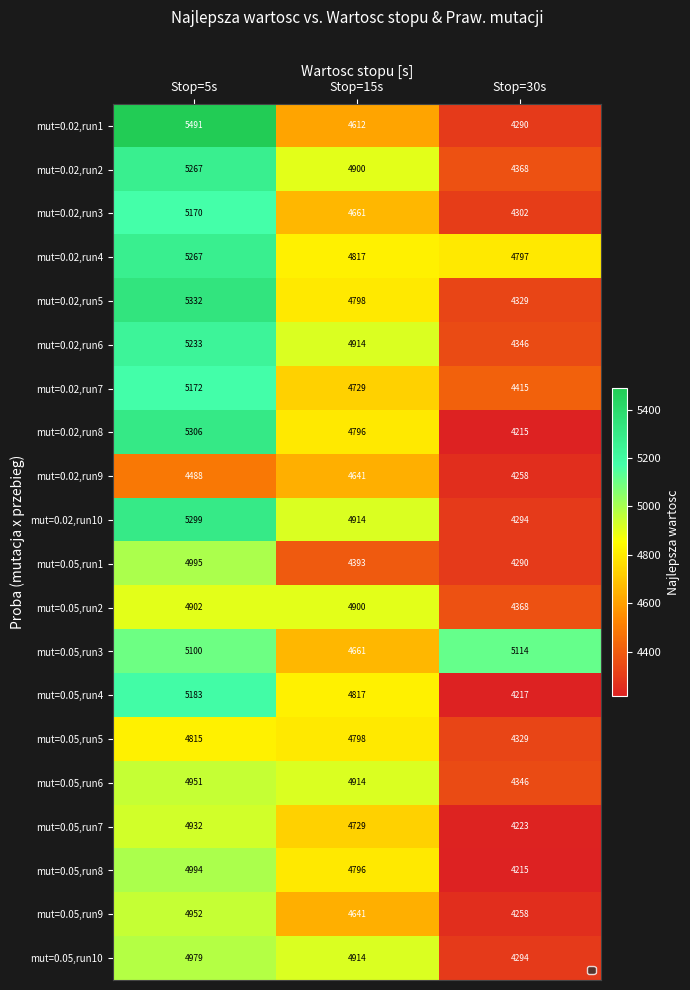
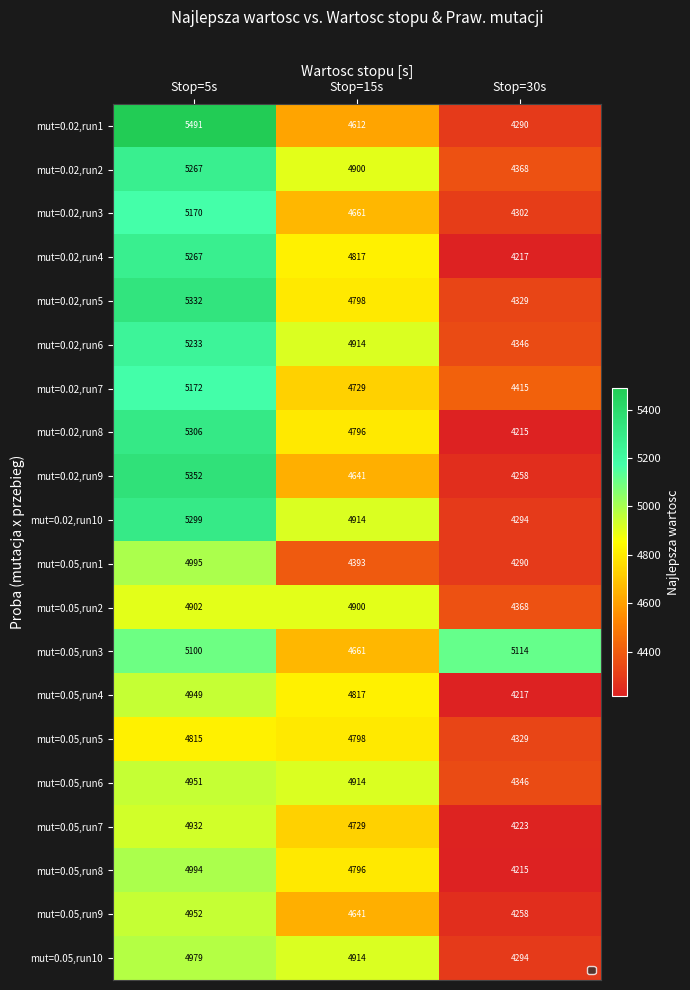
mut=0.02,run4, Stop=30s: 4797 -> 4217
mut=0.02,run9, Stop=5s: 4488 -> 5352
mut=0.05,run4, Stop=5s: 5183 -> 4949
